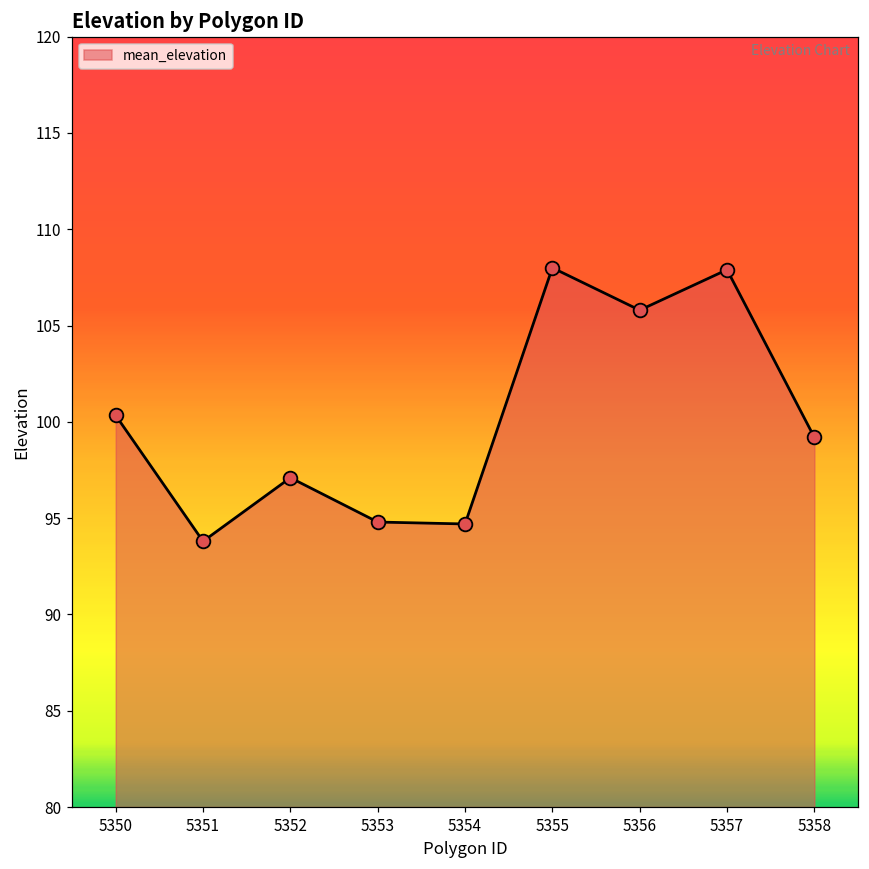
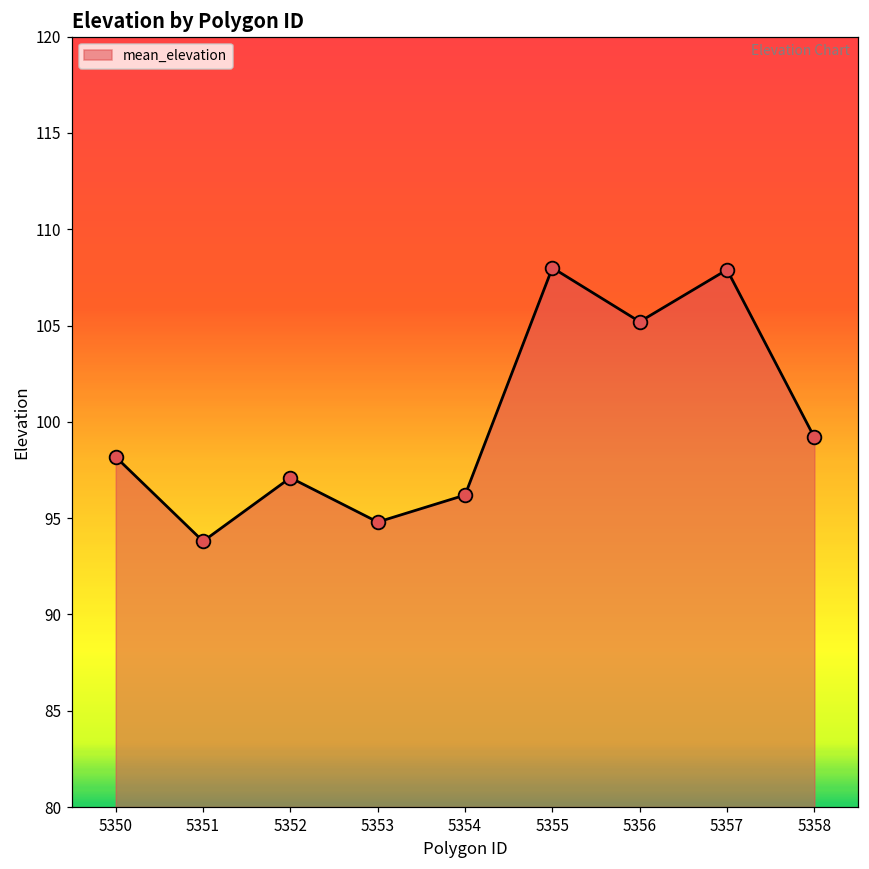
5350: 100.3 -> 98.2
5354: 94.7 -> 96.2
5356: 105.8 -> 105.2
